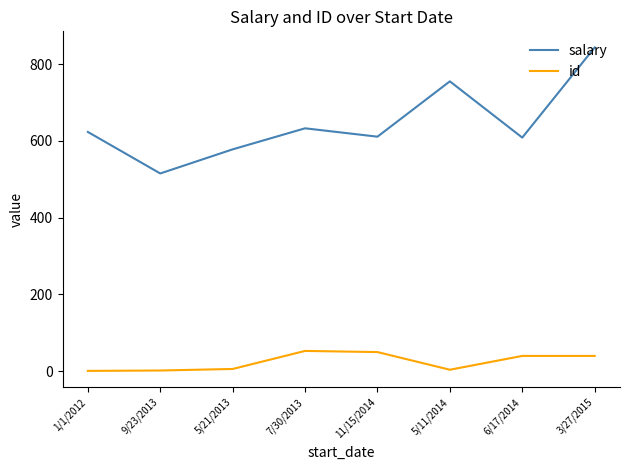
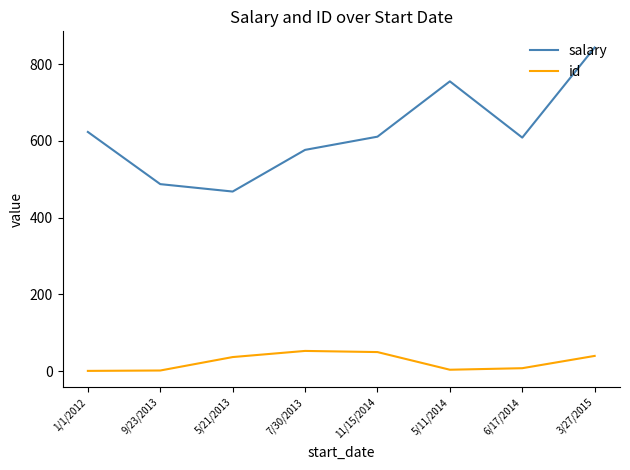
salary, 9/23/2013: 520 -> 490
salary, 5/21/2013: 580 -> 470
id, 5/21/2013: 10 -> 40
salary, 7/30/2013: 630 -> 580
id, 6/17/2014: 40 -> 10
